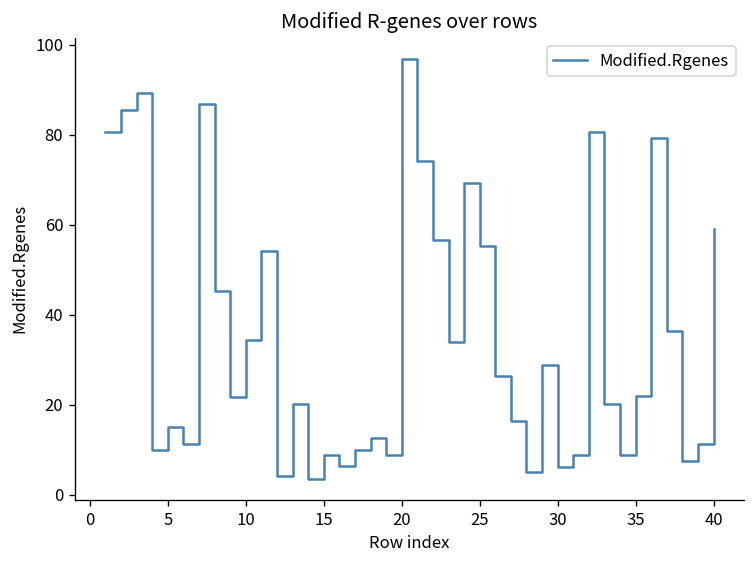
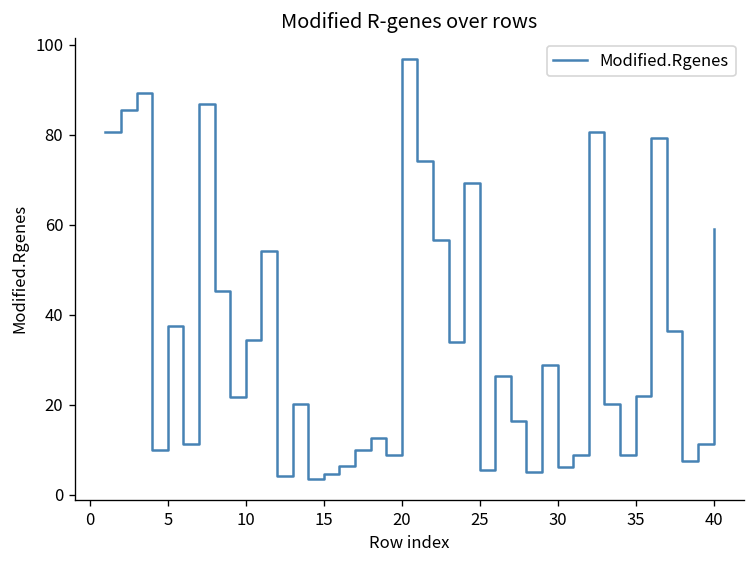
5: 15 -> 37
15: 9 -> 5
25: 55 -> 6
